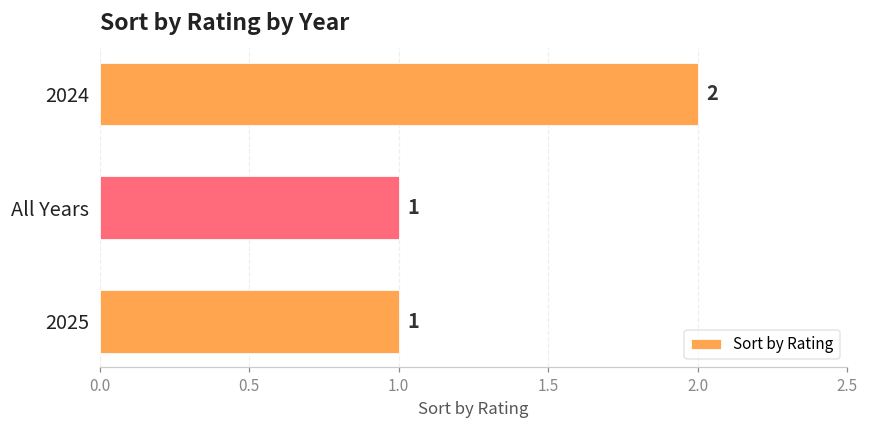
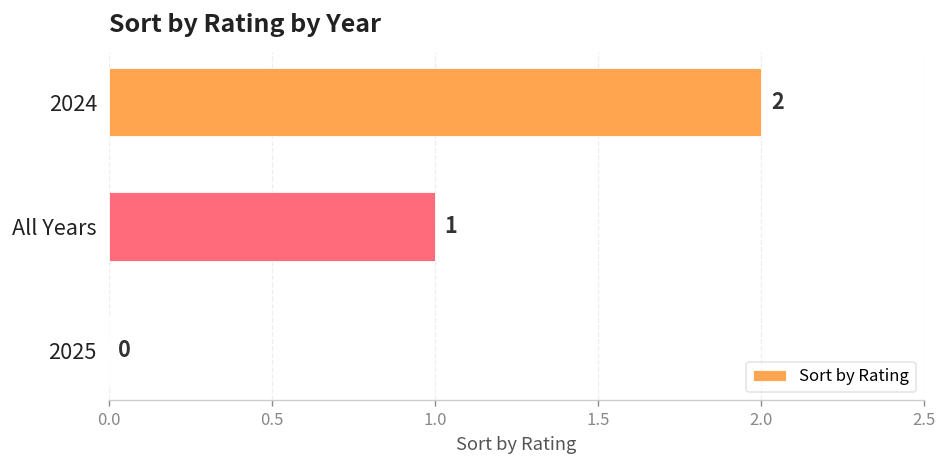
2025: 1 -> 0
